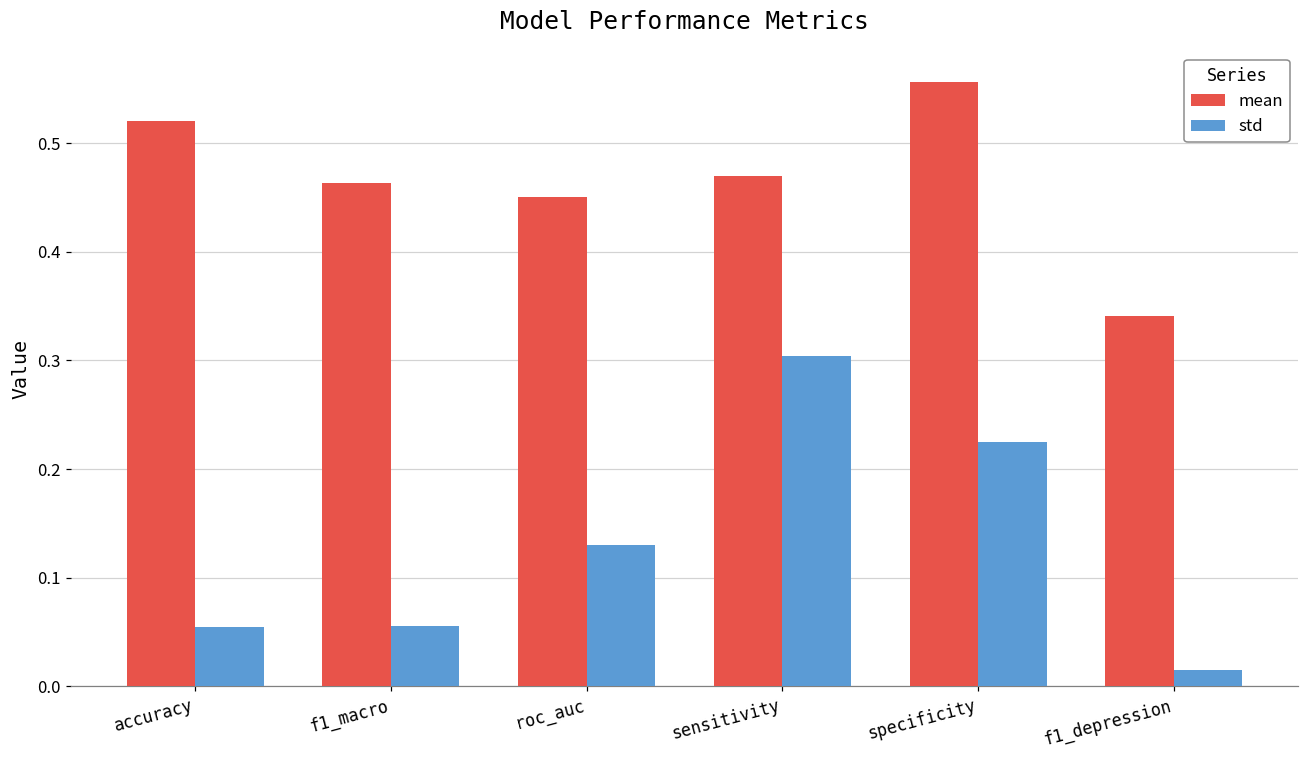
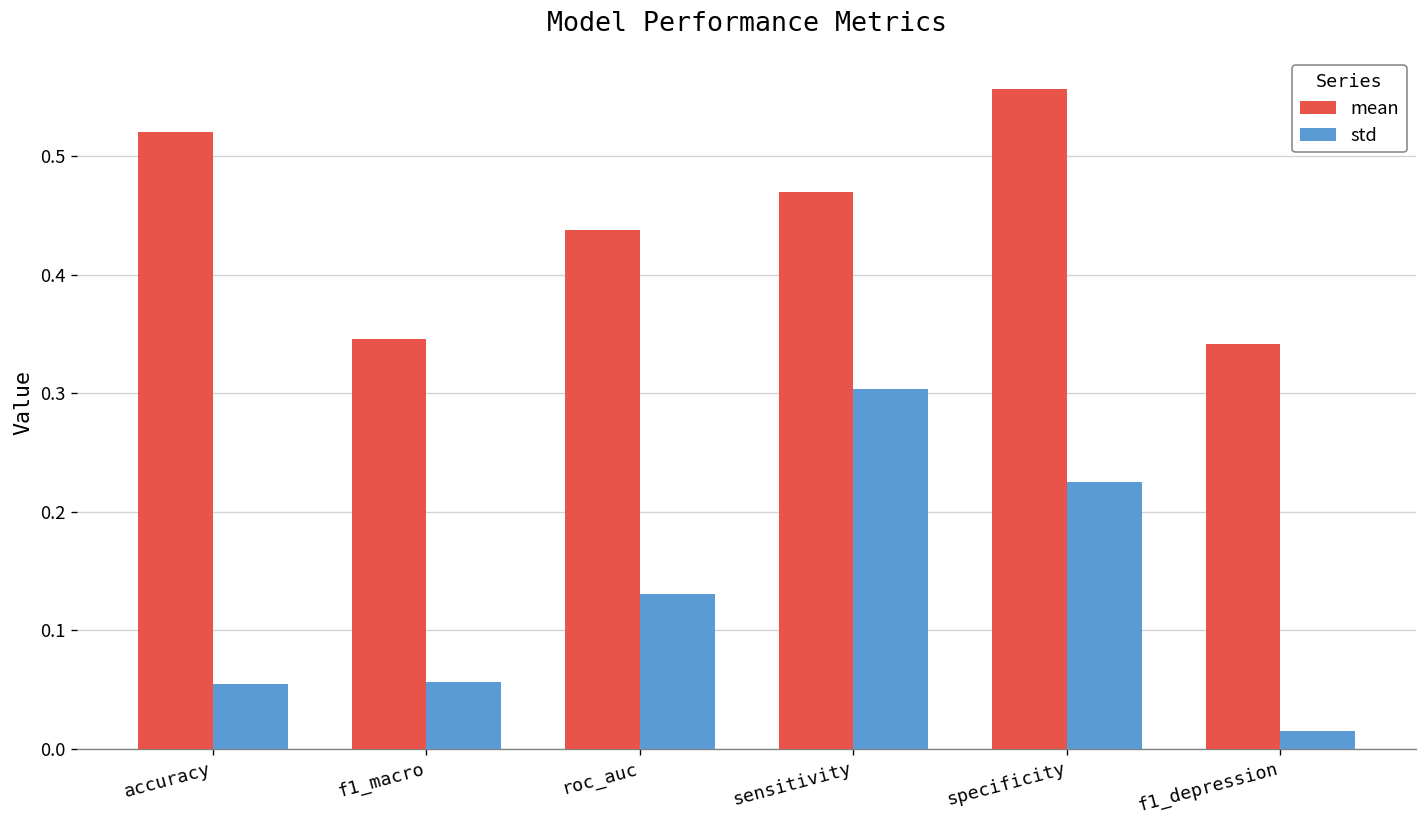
mean, f1_macro: 0.46 -> 0.35
mean, roc_auc: 0.45 -> 0.44
